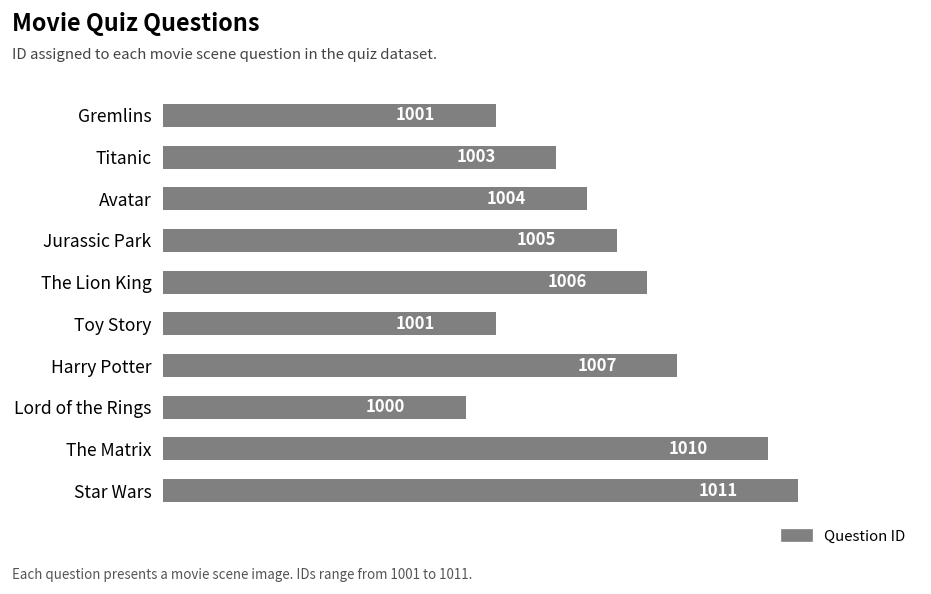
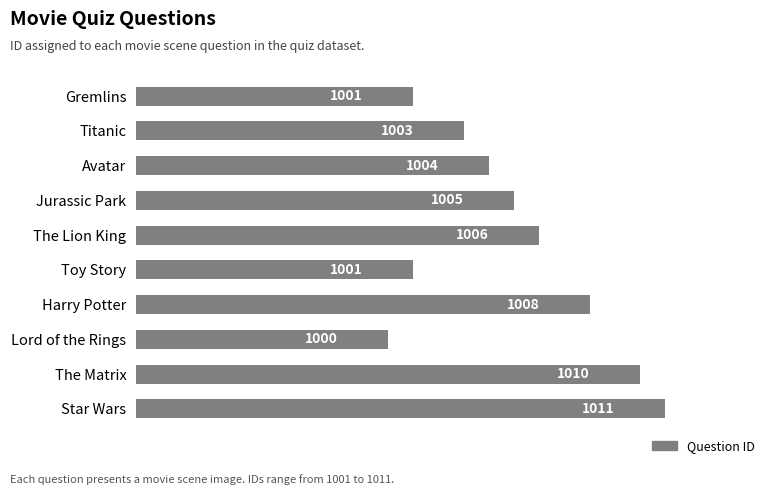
Harry Potter: 1007 -> 1008
